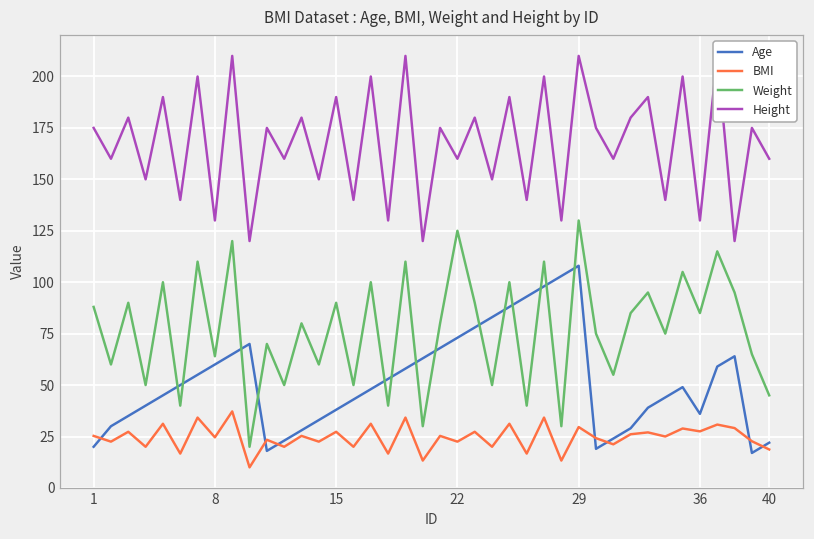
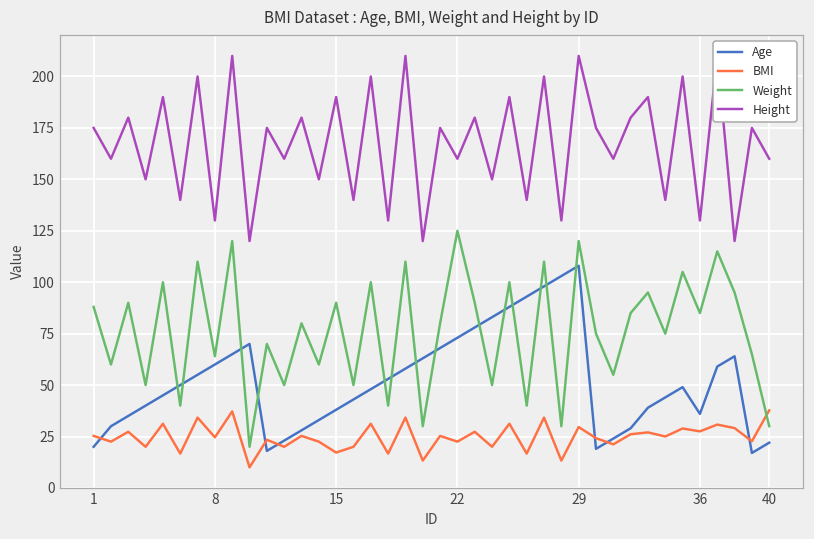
BMI, 15: 27 -> 17
Weight, 29: 130 -> 120
BMI, 40: 19 -> 38
Weight, 40: 45 -> 30
